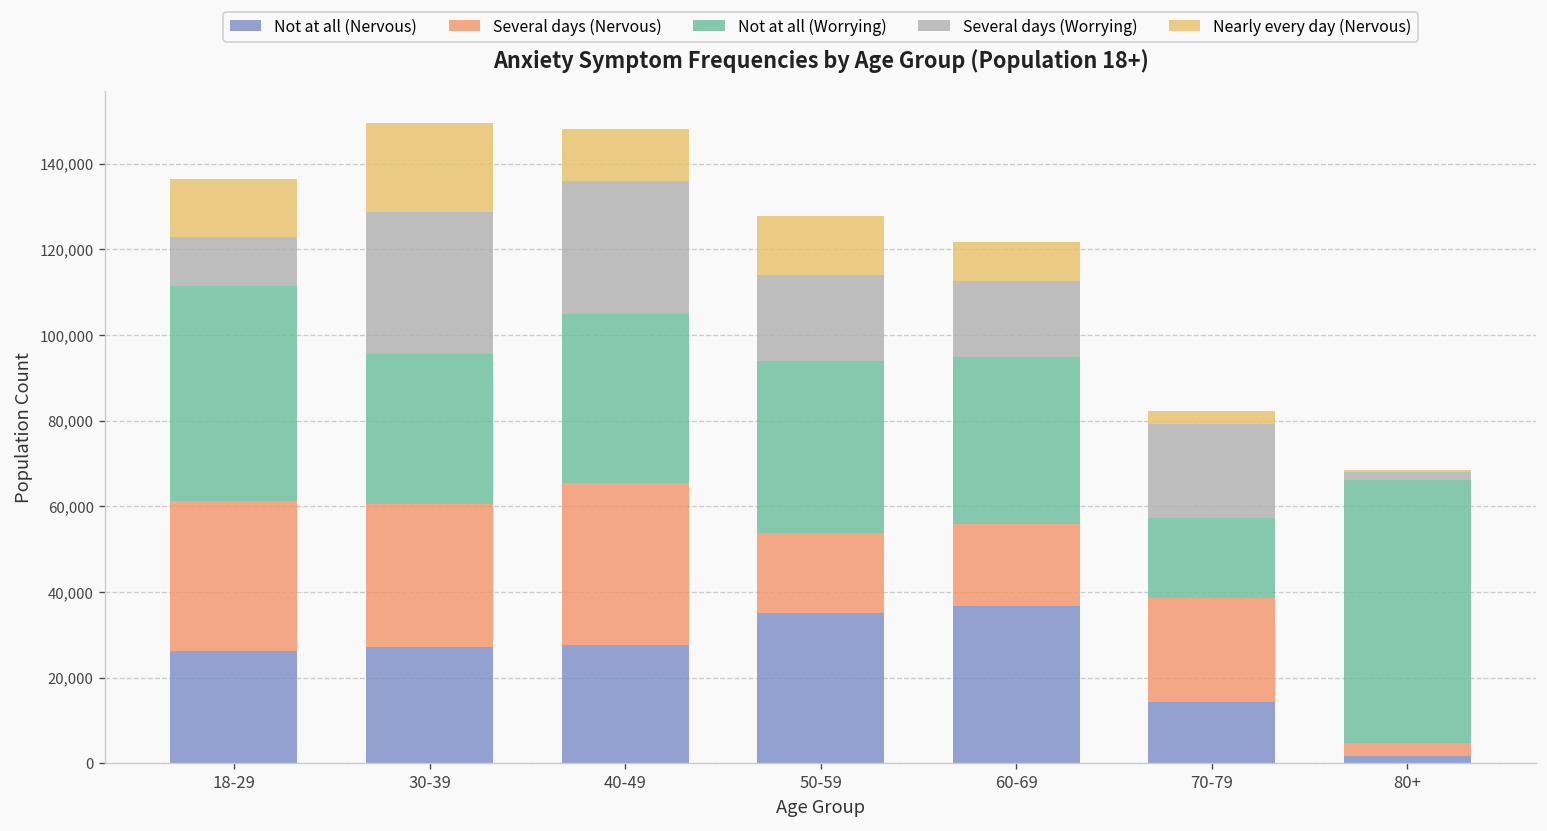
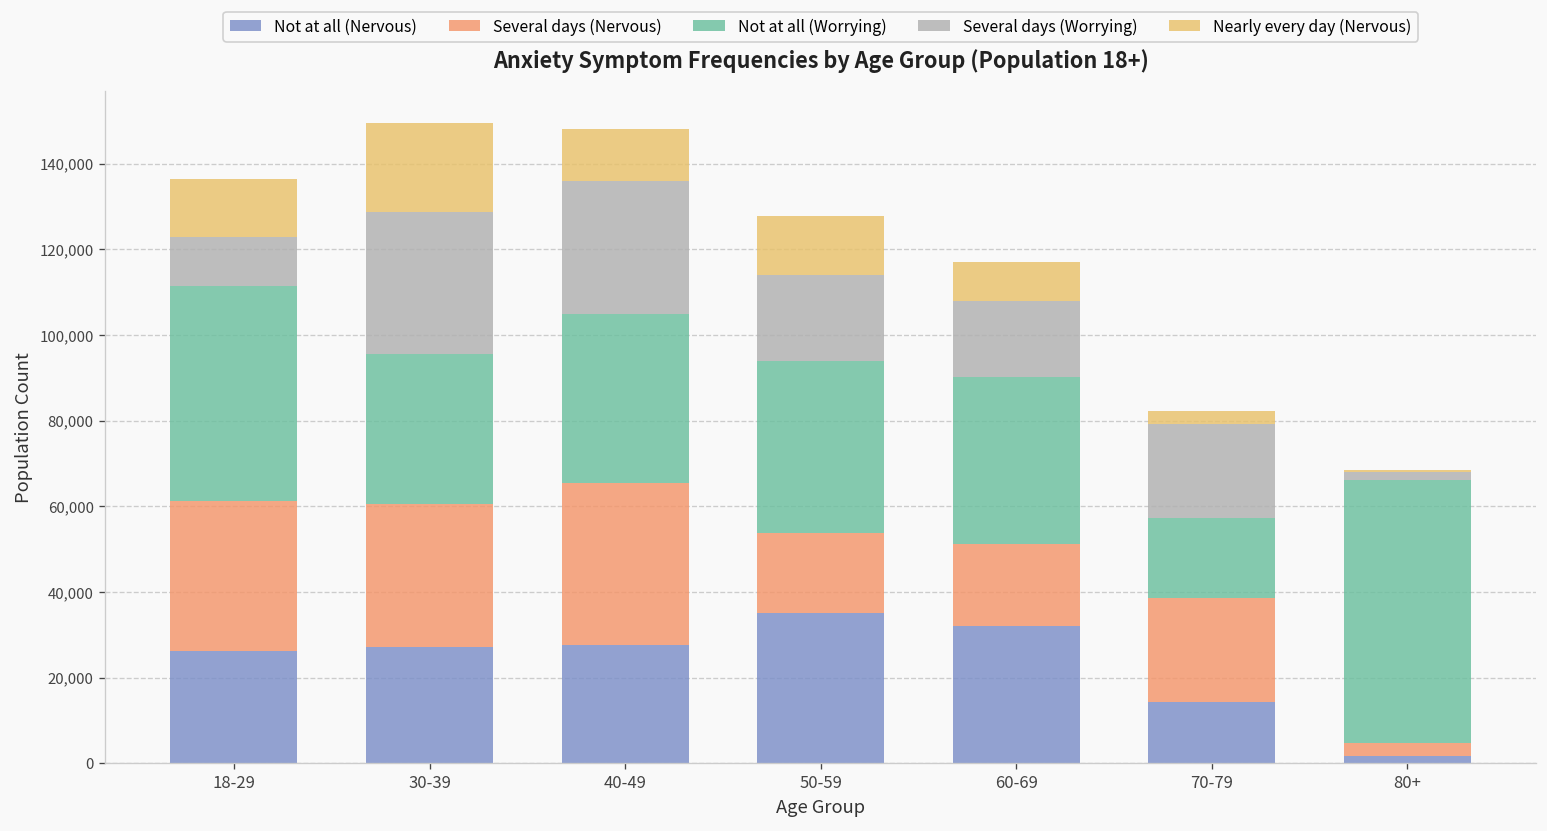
Not at all (Nervous), 60-69: 37,000 -> 32,000
